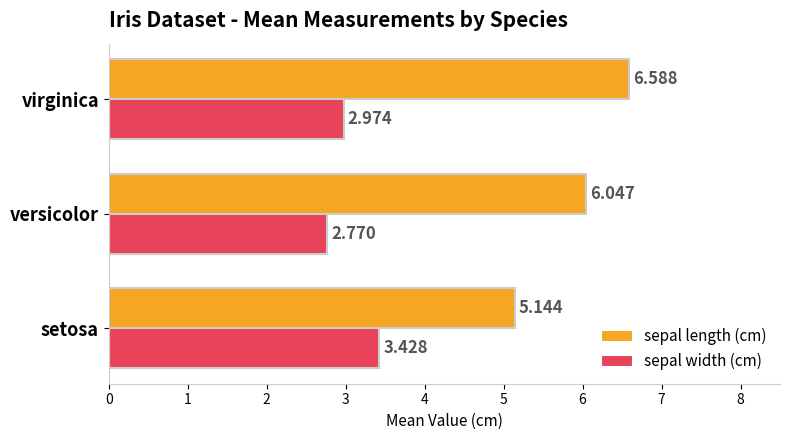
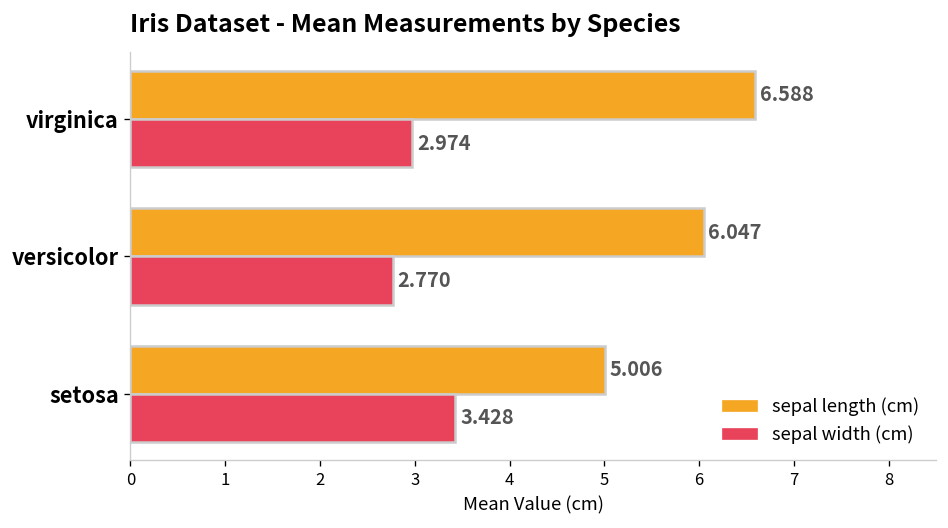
sepal length (cm), setosa: 5.144 -> 5.006
